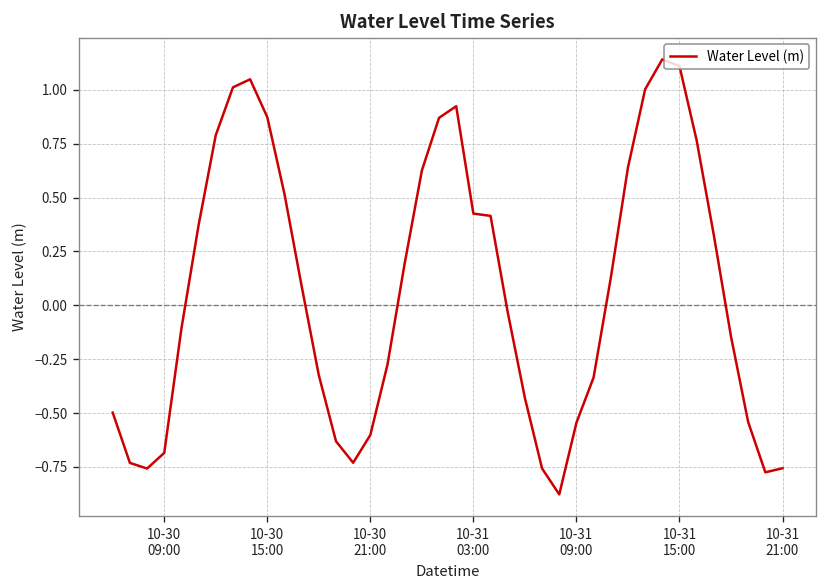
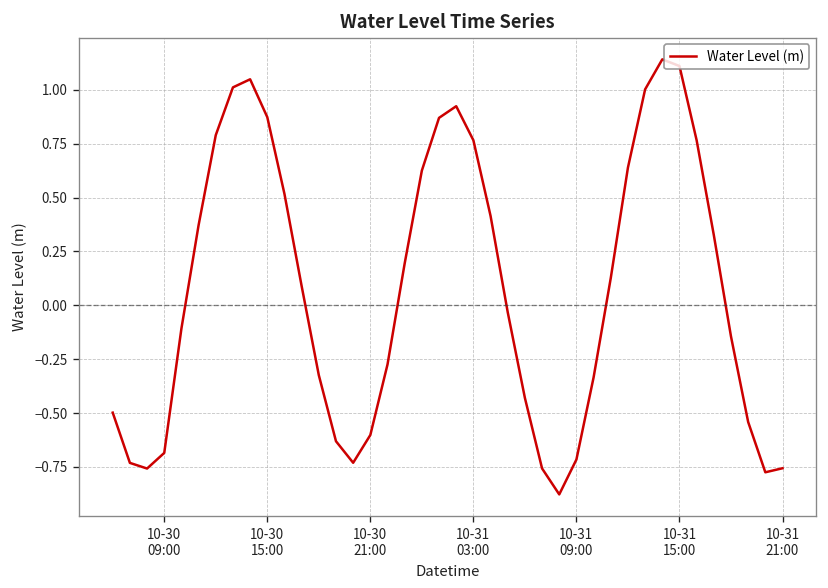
10-31 03:00: 0.43 -> 0.77
10-31 09:00: -0.55 -> -0.72
